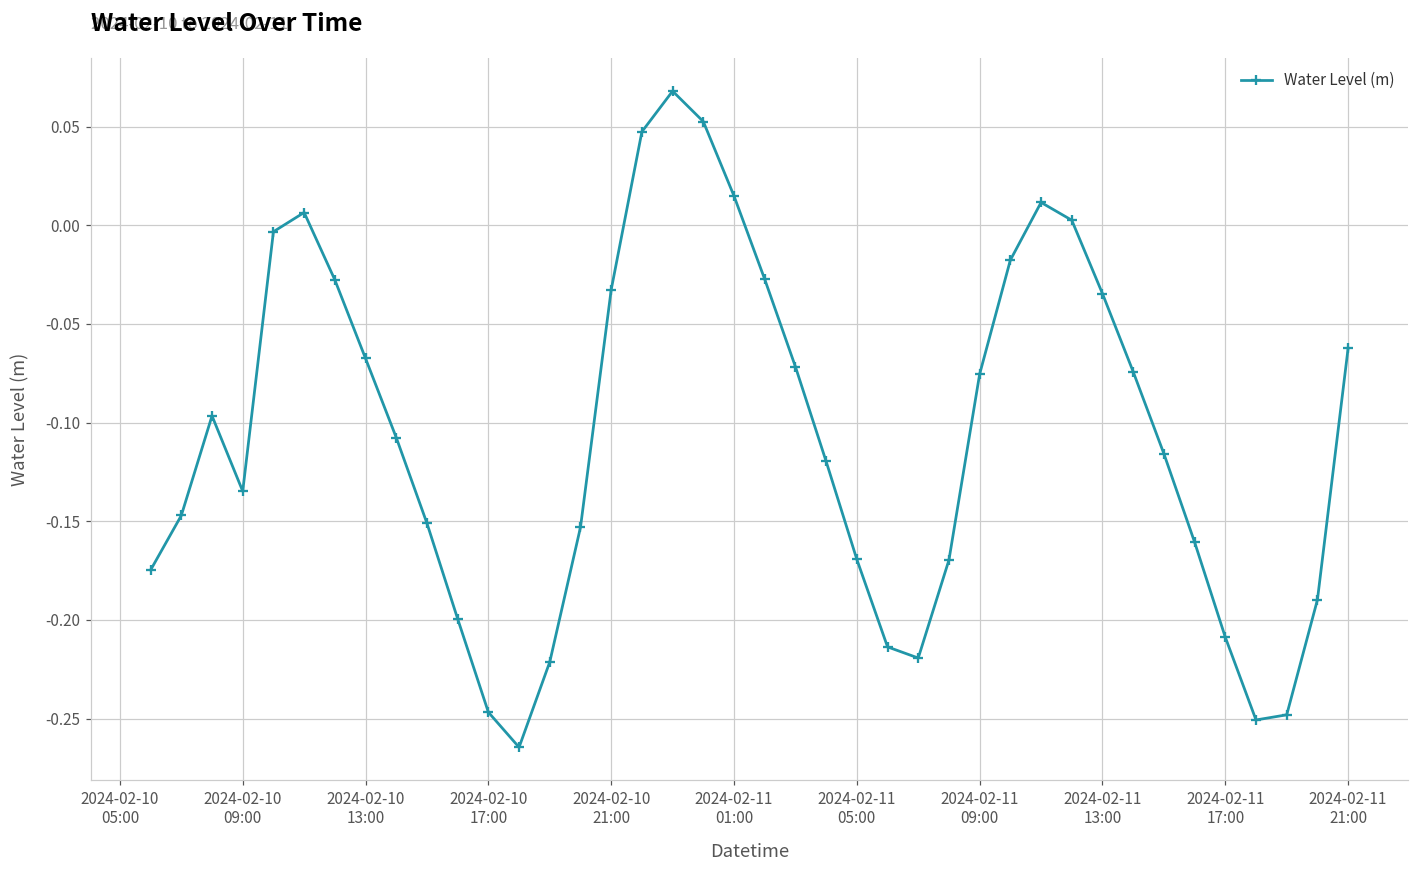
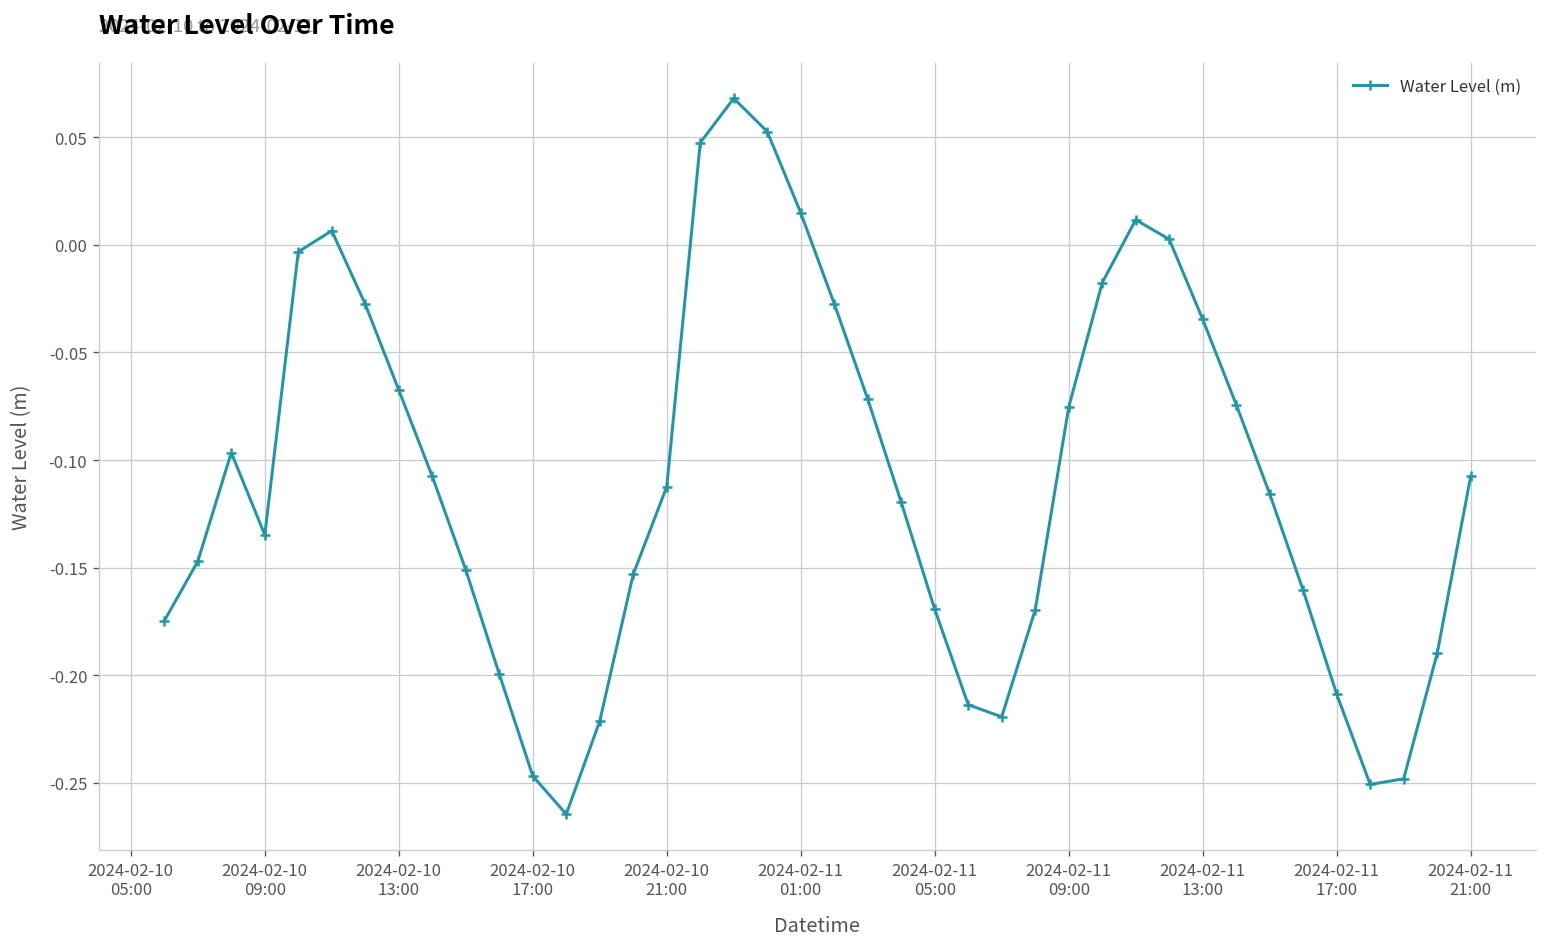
2024-02-10 21:00: -0.033 -> -0.112
2024-02-11 21:00: -0.062 -> -0.108
